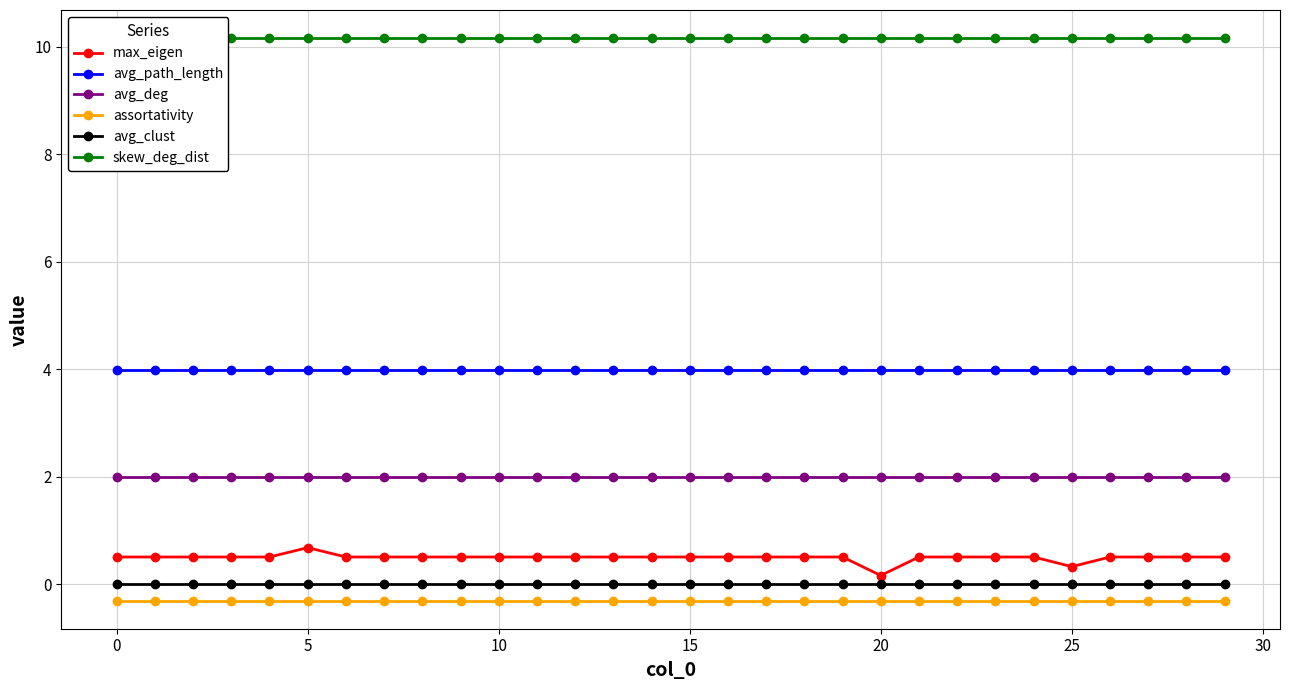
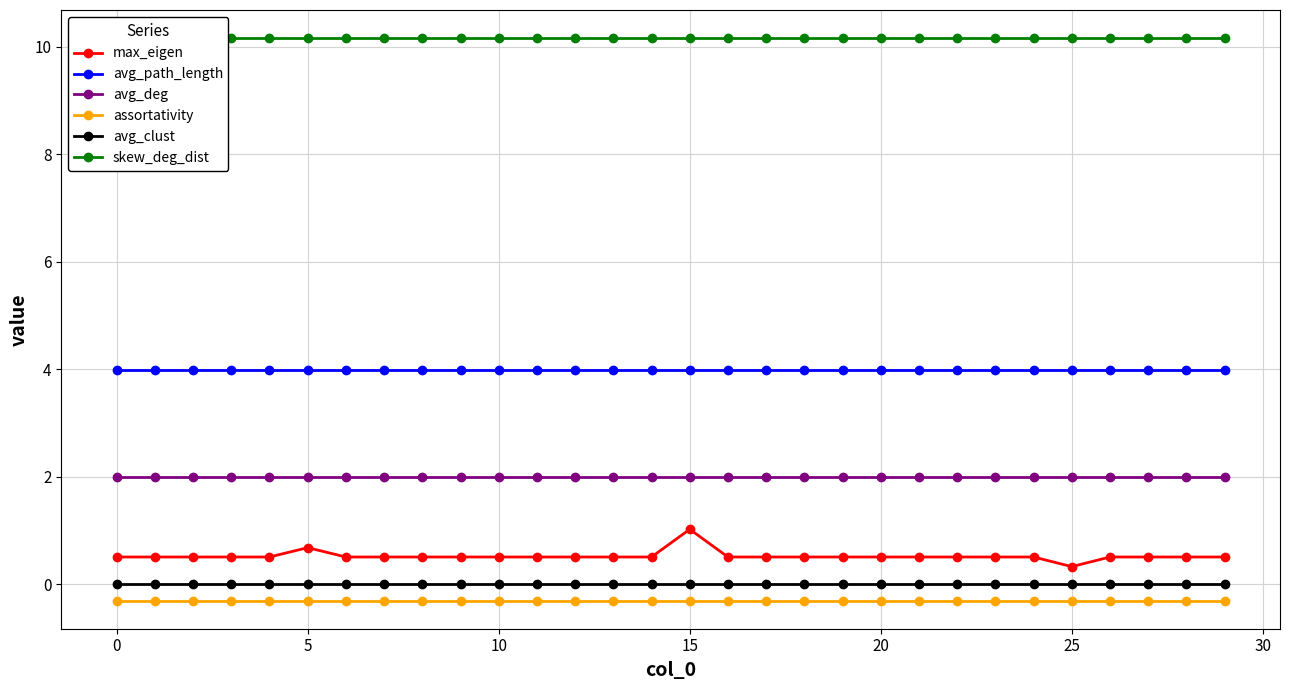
max_eigen, 15: 0.5 -> 1.0
max_eigen, 20: 0.2 -> 0.5
